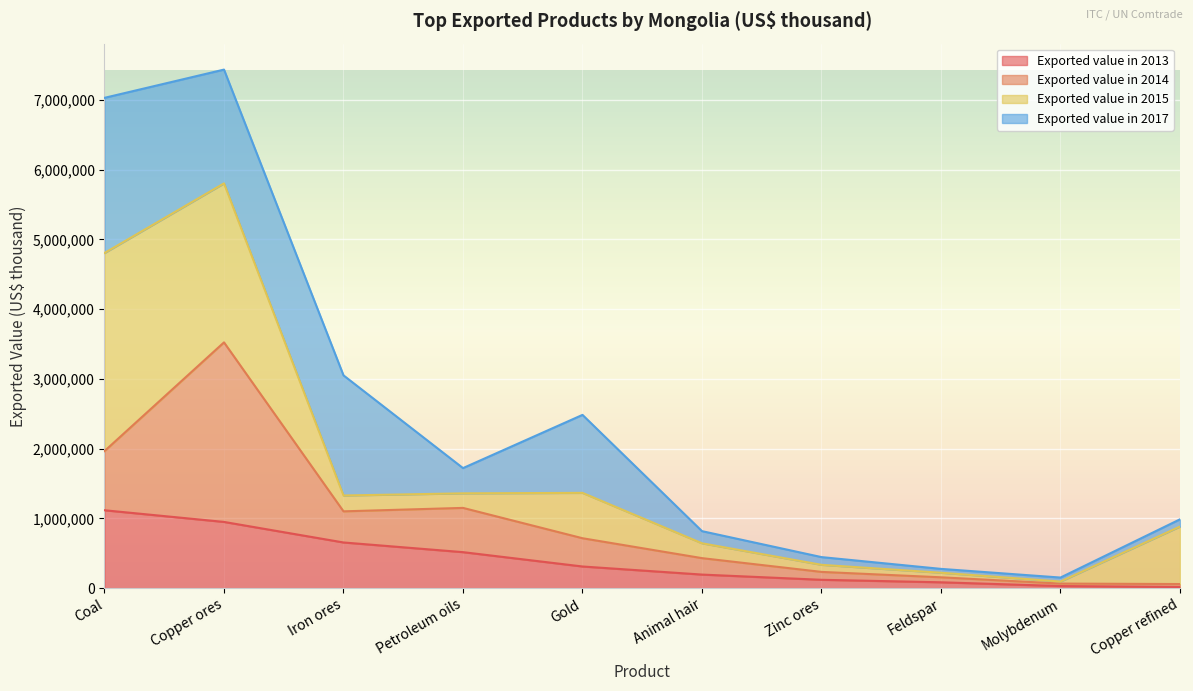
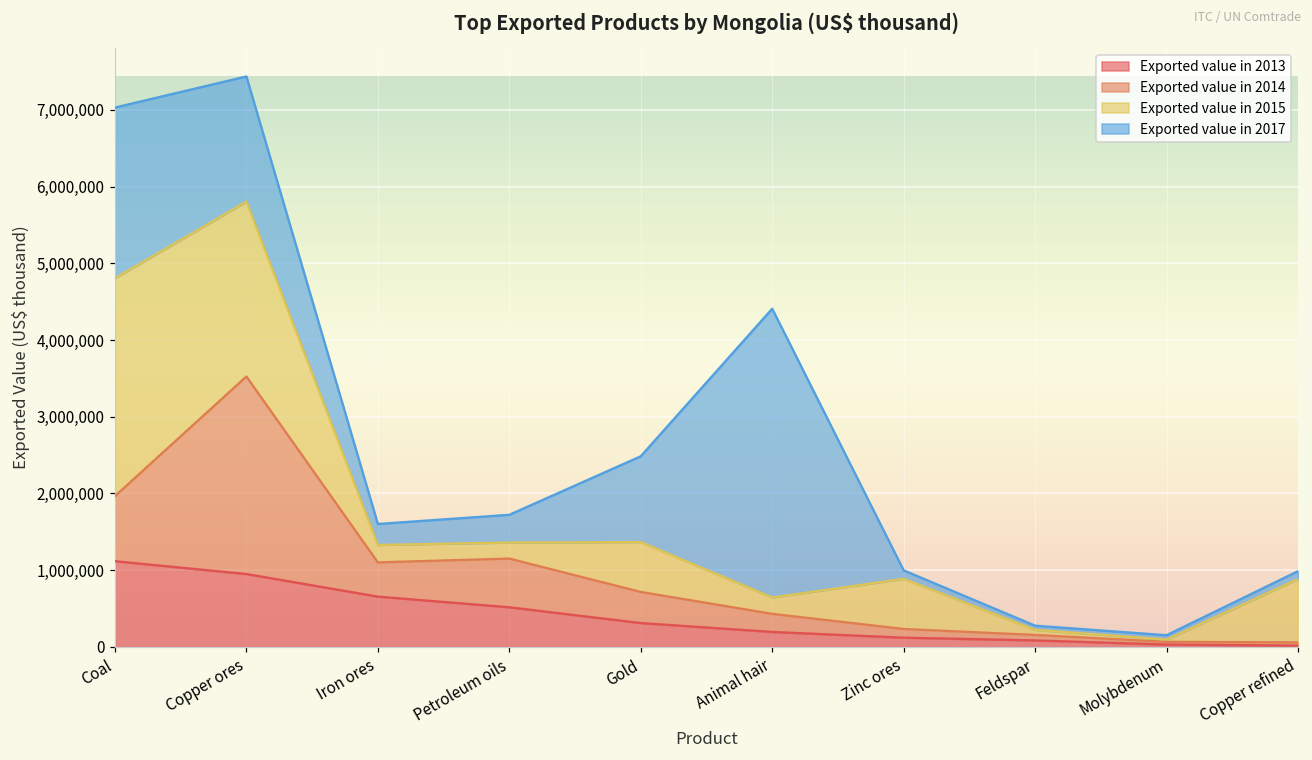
Exported value in 2017, Iron ores: 1,700,000 -> 300,000
Exported value in 2017, Animal hair: 200,000 -> 3,800,000
Exported value in 2015, Zinc ores: 100,000 -> 700,000
